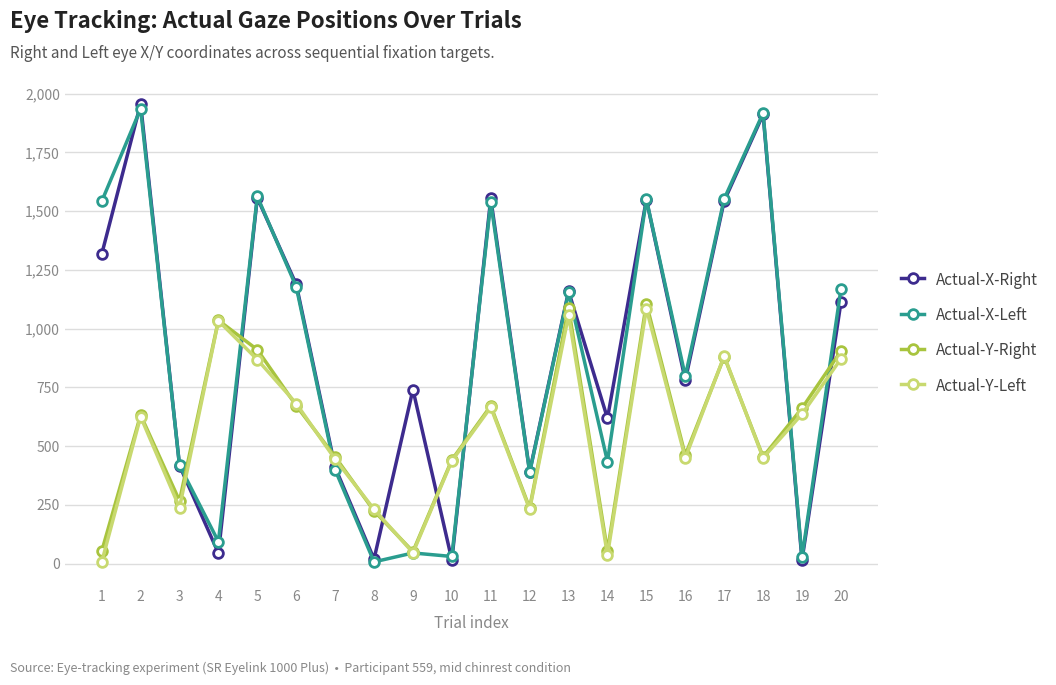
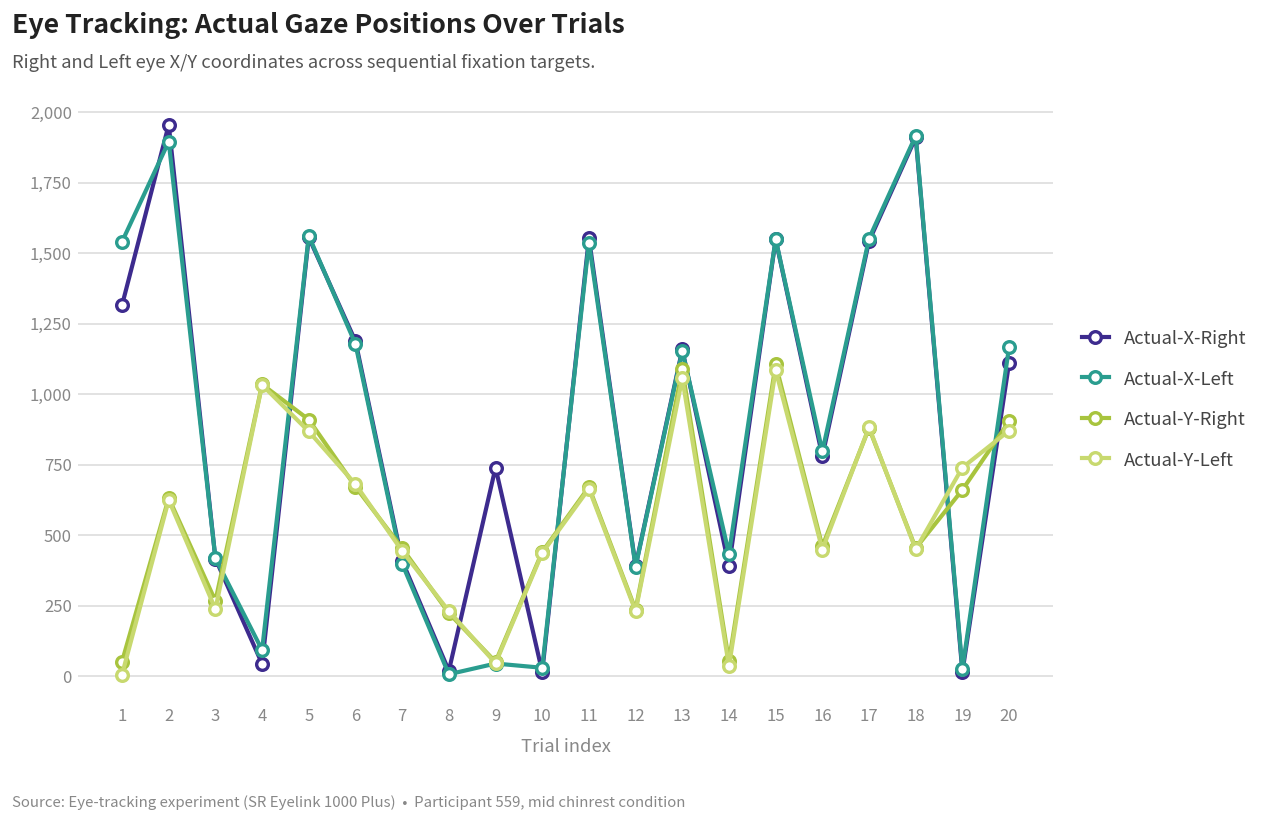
Actual-X-Left, 2: 1,940 -> 1,900
Actual-X-Right, 14: 620 -> 390
Actual-Y-Left, 19: 640 -> 740
